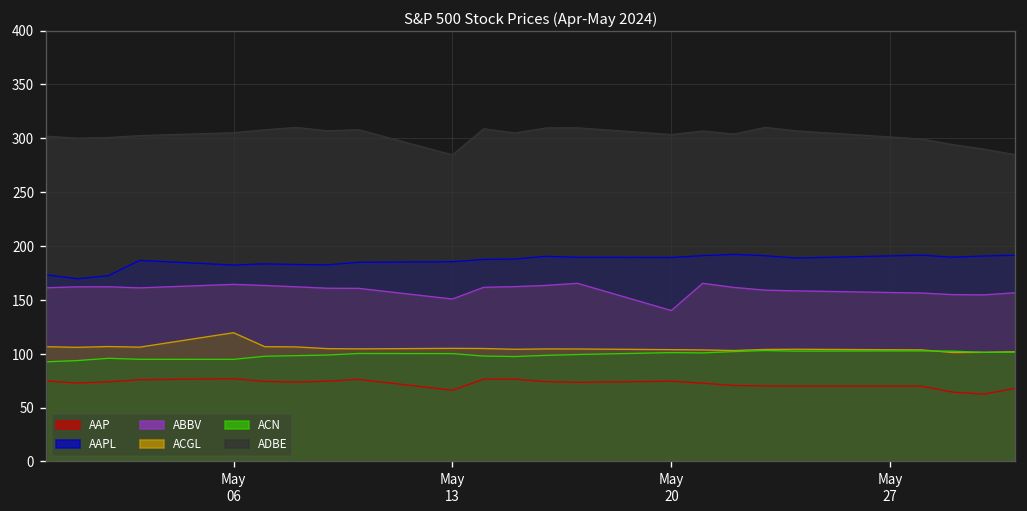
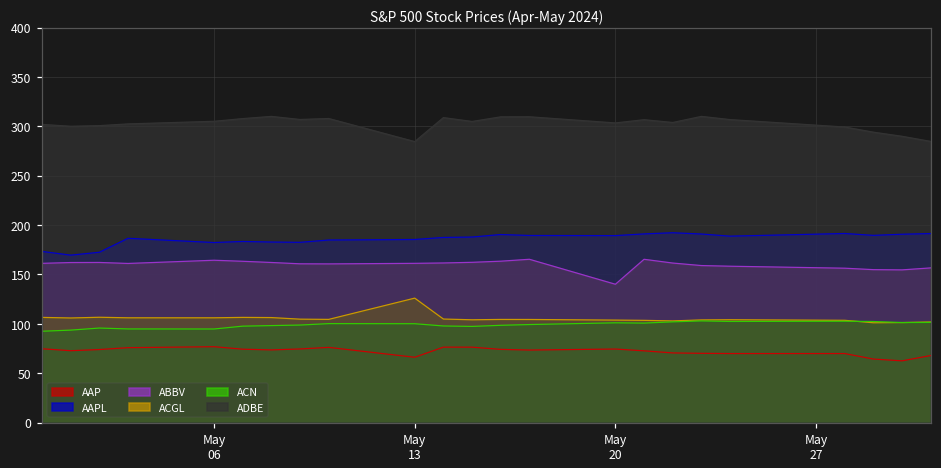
ACGL, May 06: 120 -> 110
ABBV, May 13: 150 -> 160
ACGL, May 13: 100 -> 130
